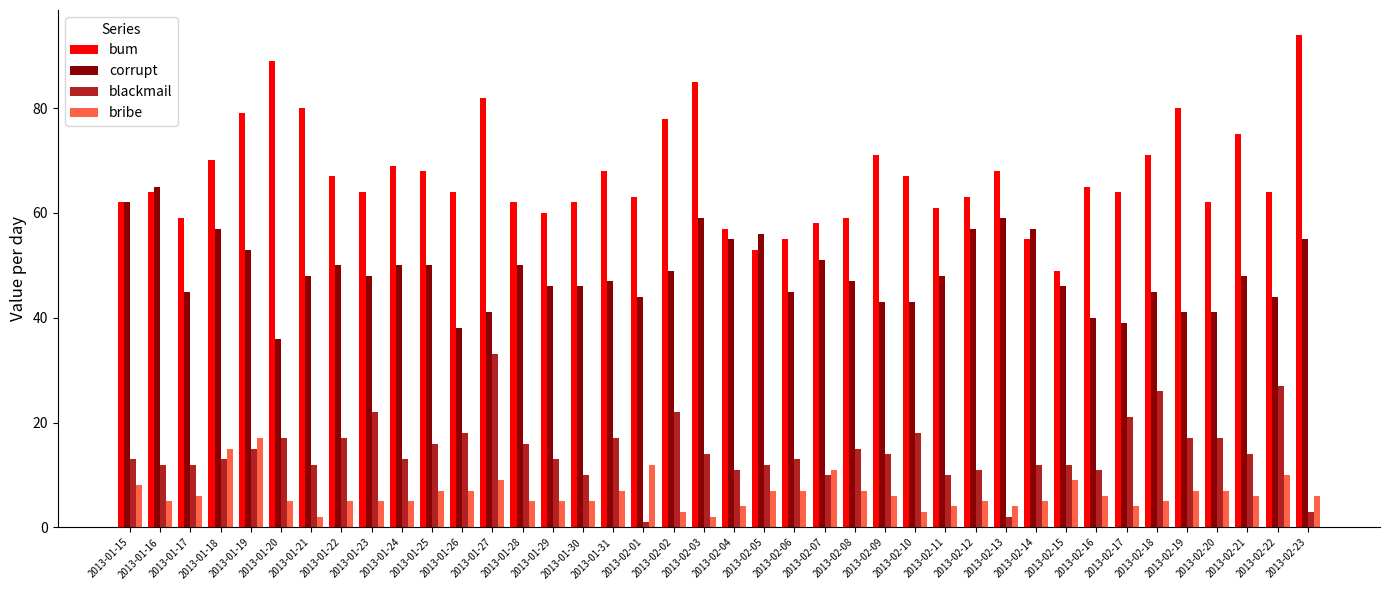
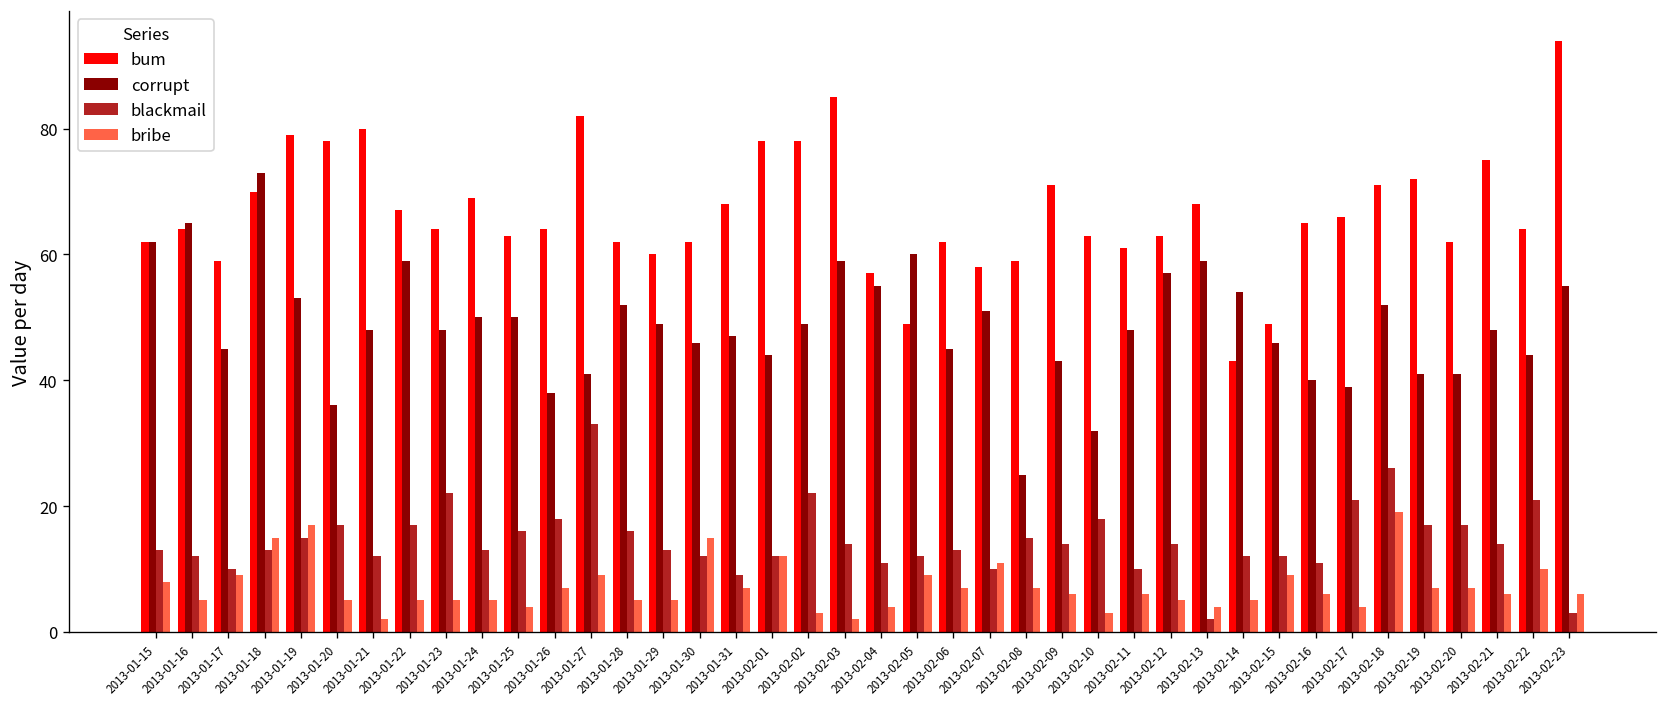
blackmail, 2013-01-17: 12 -> 10
bribe, 2013-01-17: 6 -> 9
corrupt, 2013-01-18: 57 -> 73
bum, 2013-01-20: 89 -> 78
corrupt, 2013-01-22: 50 -> 59
bum, 2013-01-25: 68 -> 63
bribe, 2013-01-25: 7 -> 4
corrupt, 2013-01-28: 50 -> 52
corrupt, 2013-01-29: 46 -> 49
blackmail, 2013-01-30: 10 -> 12
bribe, 2013-01-30: 5 -> 15
blackmail, 2013-01-31: 17 -> 9
bum, 2013-02-01: 63 -> 78
blackmail, 2013-02-01: 1 -> 12
bum, 2013-02-05: 53 -> 49
corrupt, 2013-02-05: 56 -> 60
bribe, 2013-02-05: 7 -> 9
bum, 2013-02-06: 55 -> 62
corrupt, 2013-02-08: 47 -> 25
bum, 2013-02-10: 67 -> 63
corrupt, 2013-02-10: 43 -> 32
bribe, 2013-02-11: 4 -> 6
blackmail, 2013-02-12: 11 -> 14
bum, 2013-02-14: 55 -> 43
corrupt, 2013-02-14: 57 -> 54
bum, 2013-02-17: 64 -> 66
corrupt, 2013-02-18: 45 -> 52
bribe, 2013-02-18: 5 -> 19
bum, 2013-02-19: 80 -> 72
blackmail, 2013-02-22: 27 -> 21
